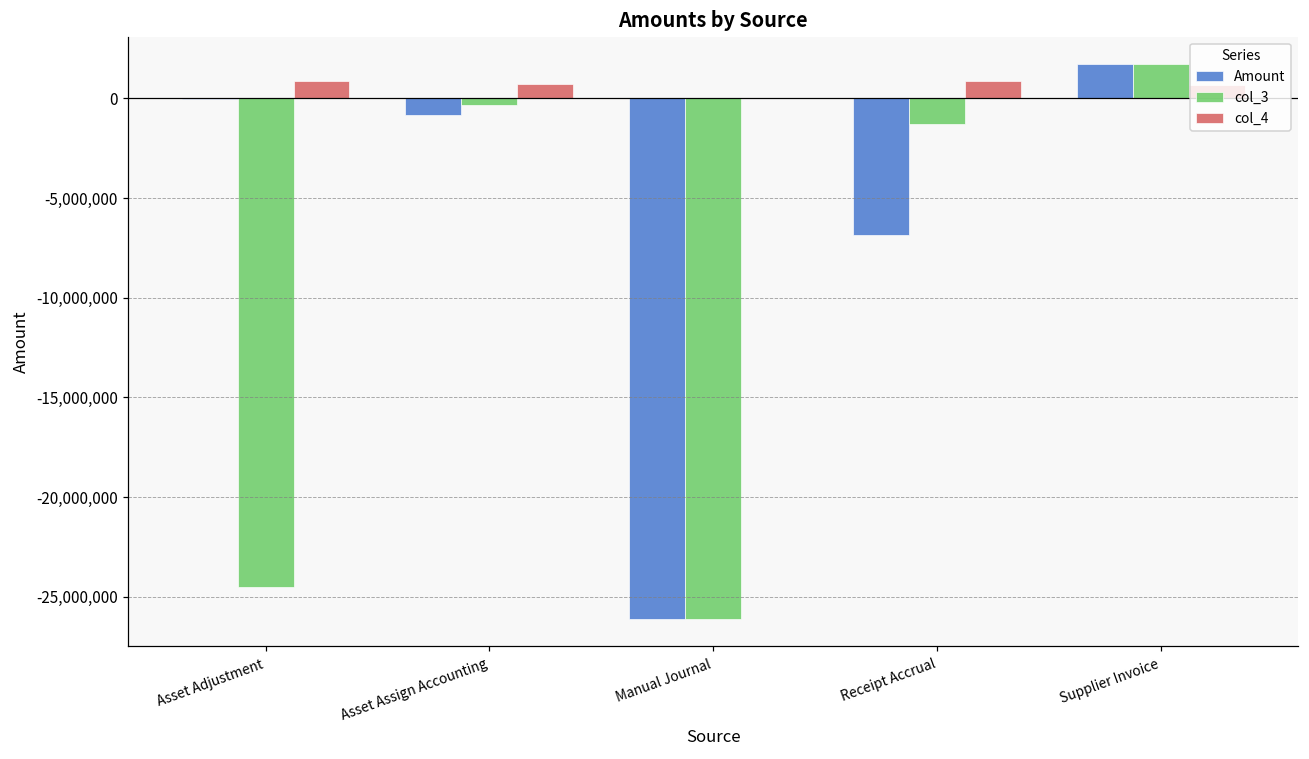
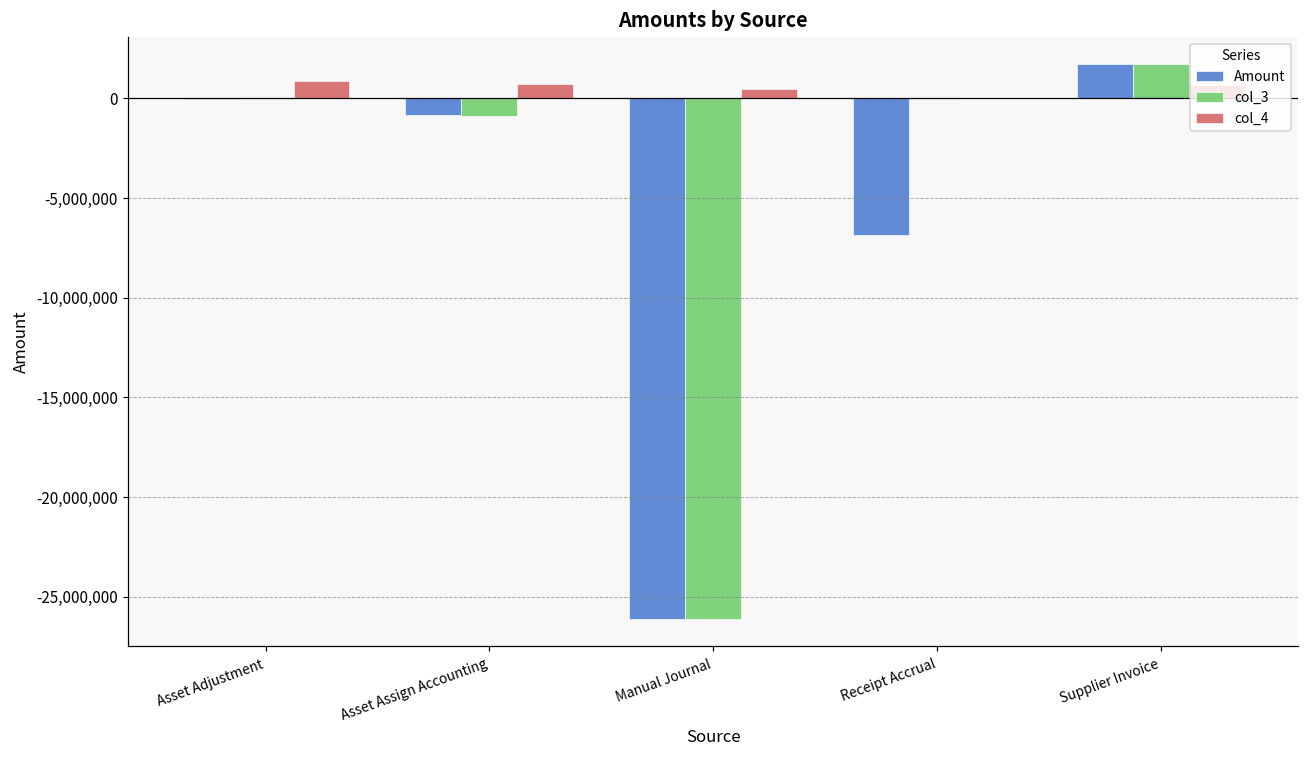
col_3, Asset Adjustment: -24,500,000 -> 0
col_3, Asset Assign Accounting: -300,000 -> -900,000
col_4, Manual Journal: 0 -> 500,000
col_3, Receipt Accrual: -1,300,000 -> 0
col_4, Receipt Accrual: 900,000 -> 0
